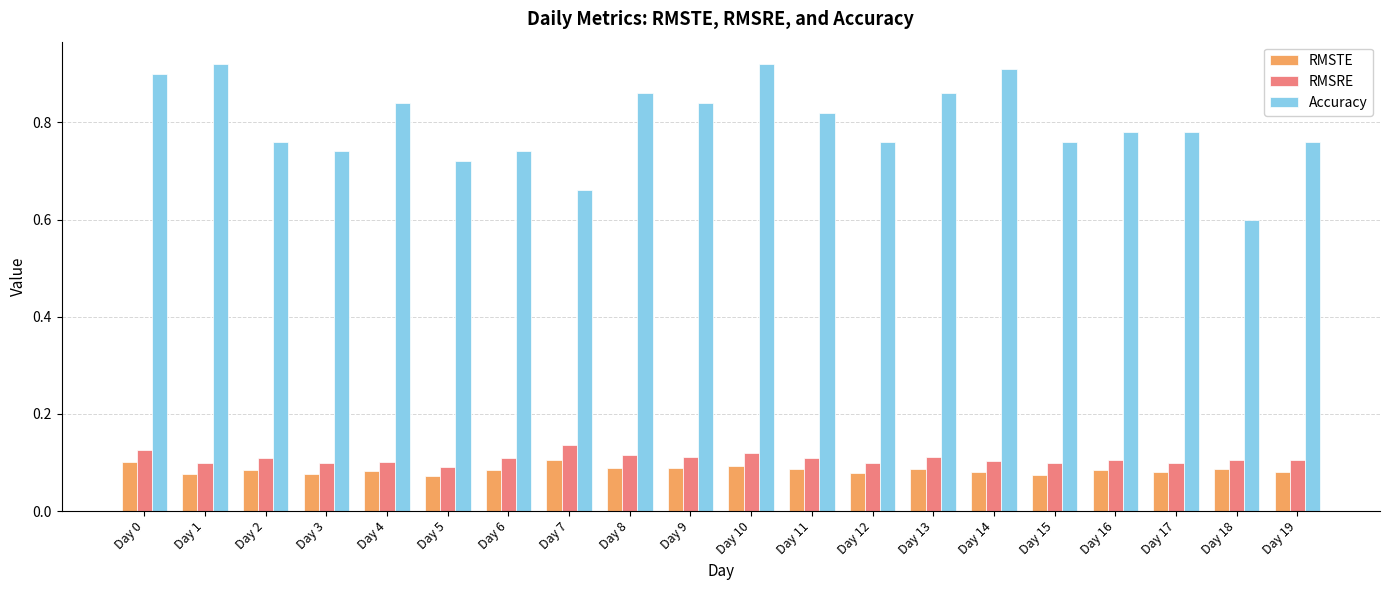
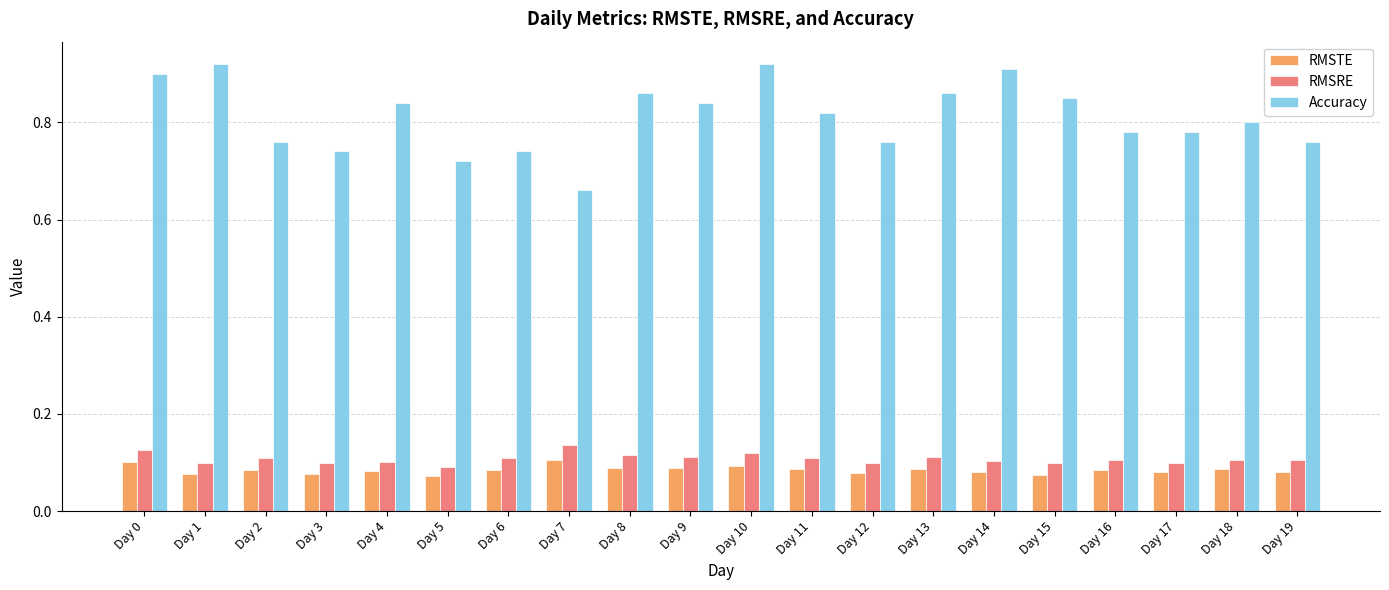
Accuracy, Day 15: 0.76 -> 0.85
Accuracy, Day 18: 0.6 -> 0.8
